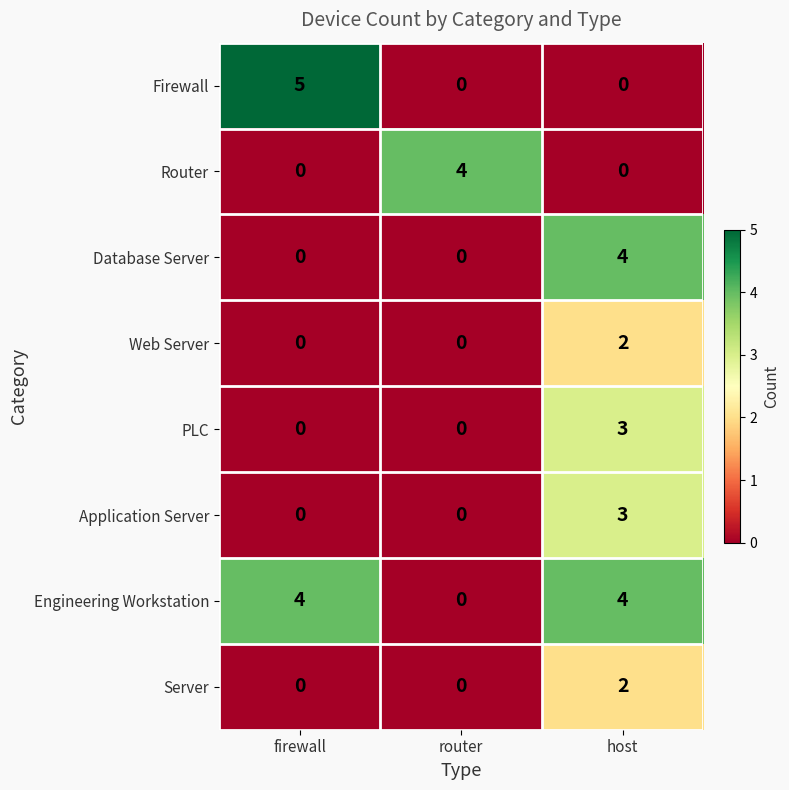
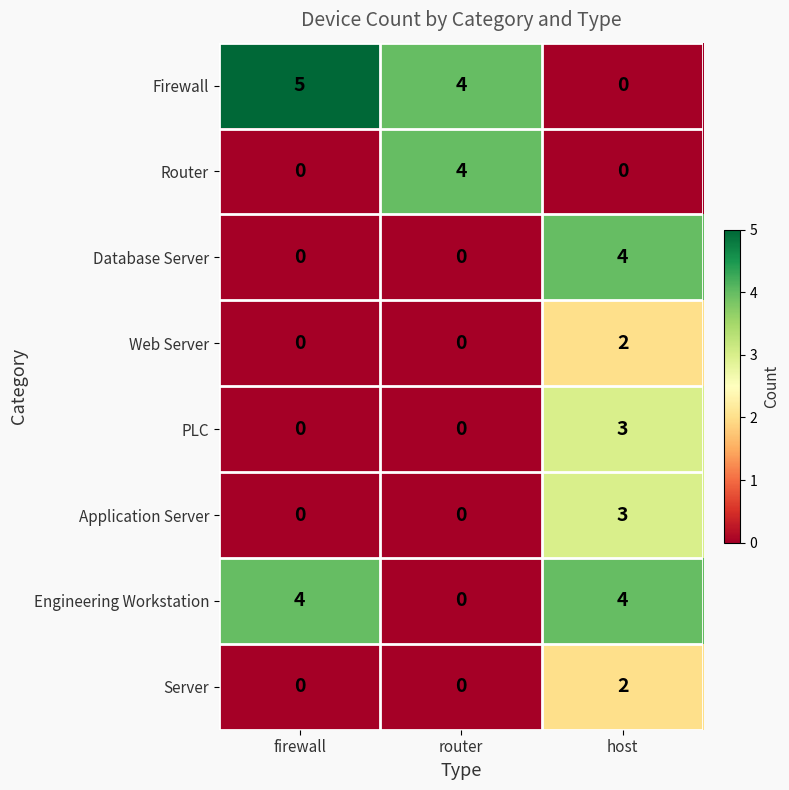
Firewall, router: 0 -> 4
